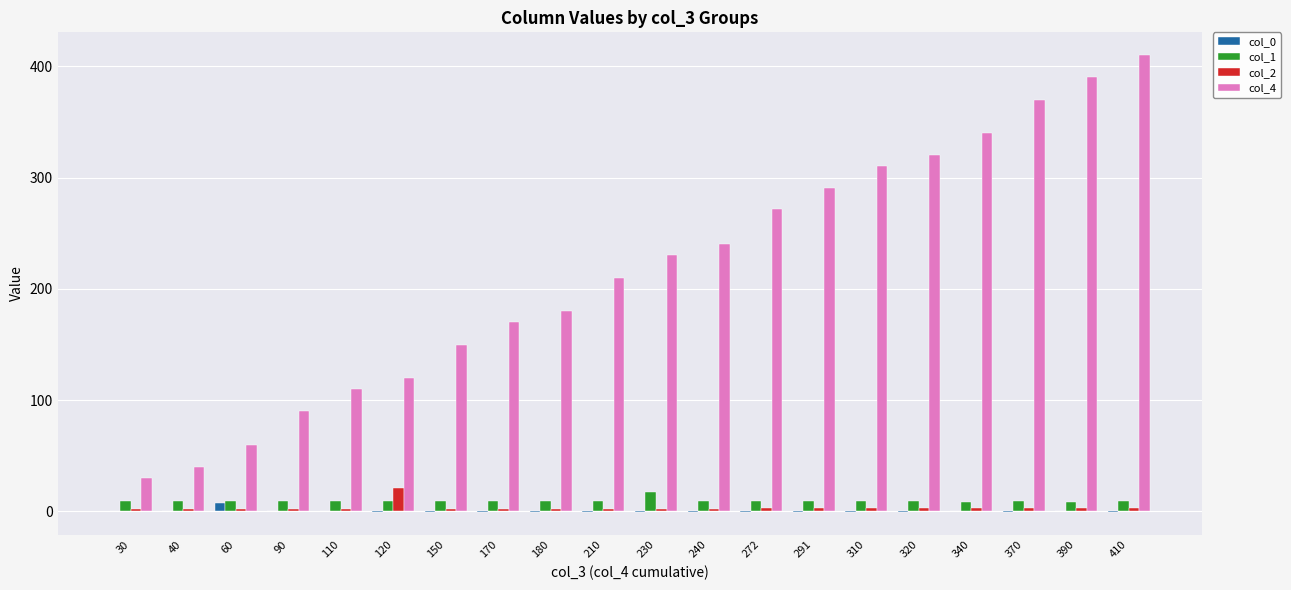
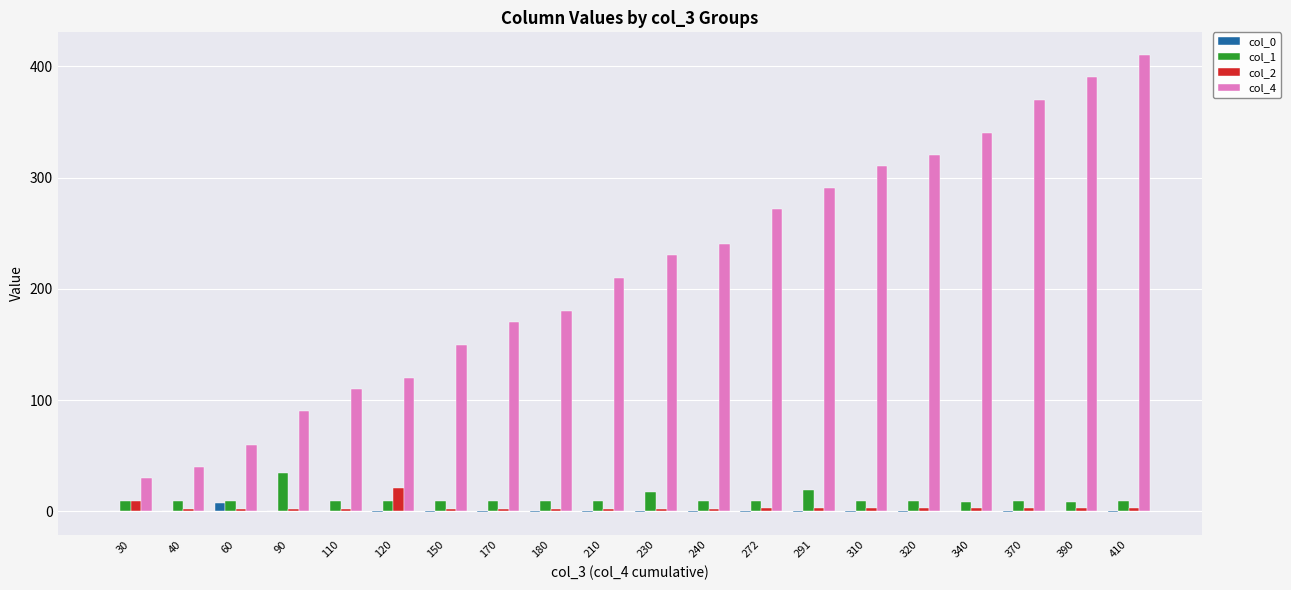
col_2, 30: 2 -> 10
col_1, 90: 10 -> 34
col_1, 291: 10 -> 19
